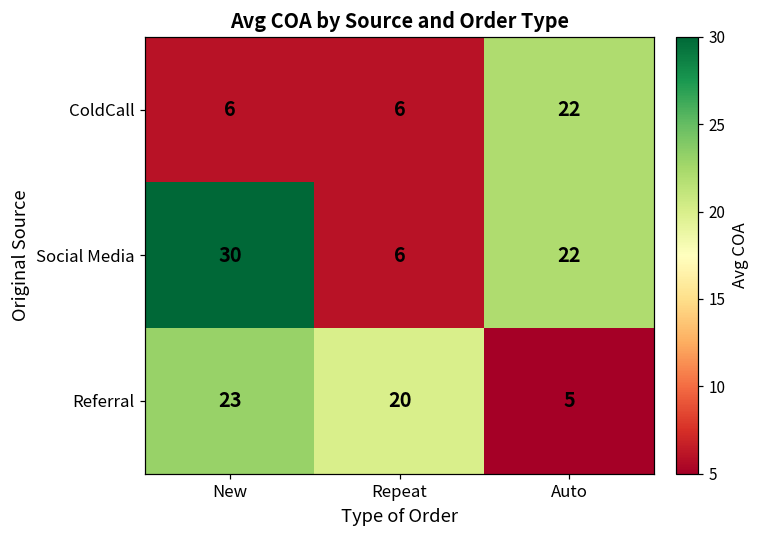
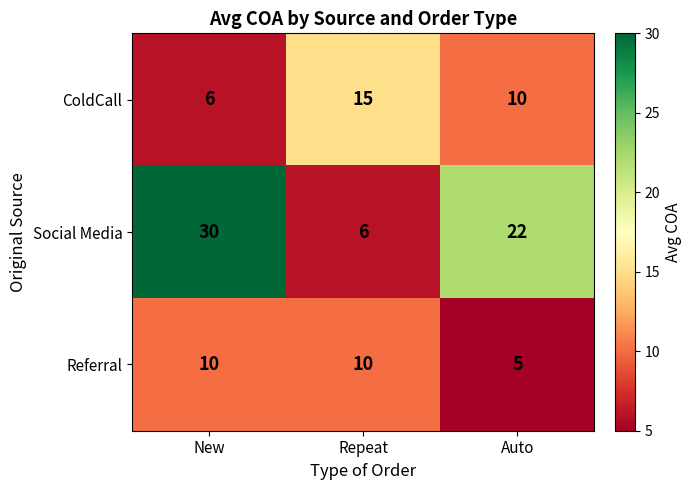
ColdCall, Repeat: 6 -> 15
ColdCall, Auto: 22 -> 10
Referral, New: 23 -> 10
Referral, Repeat: 20 -> 10
